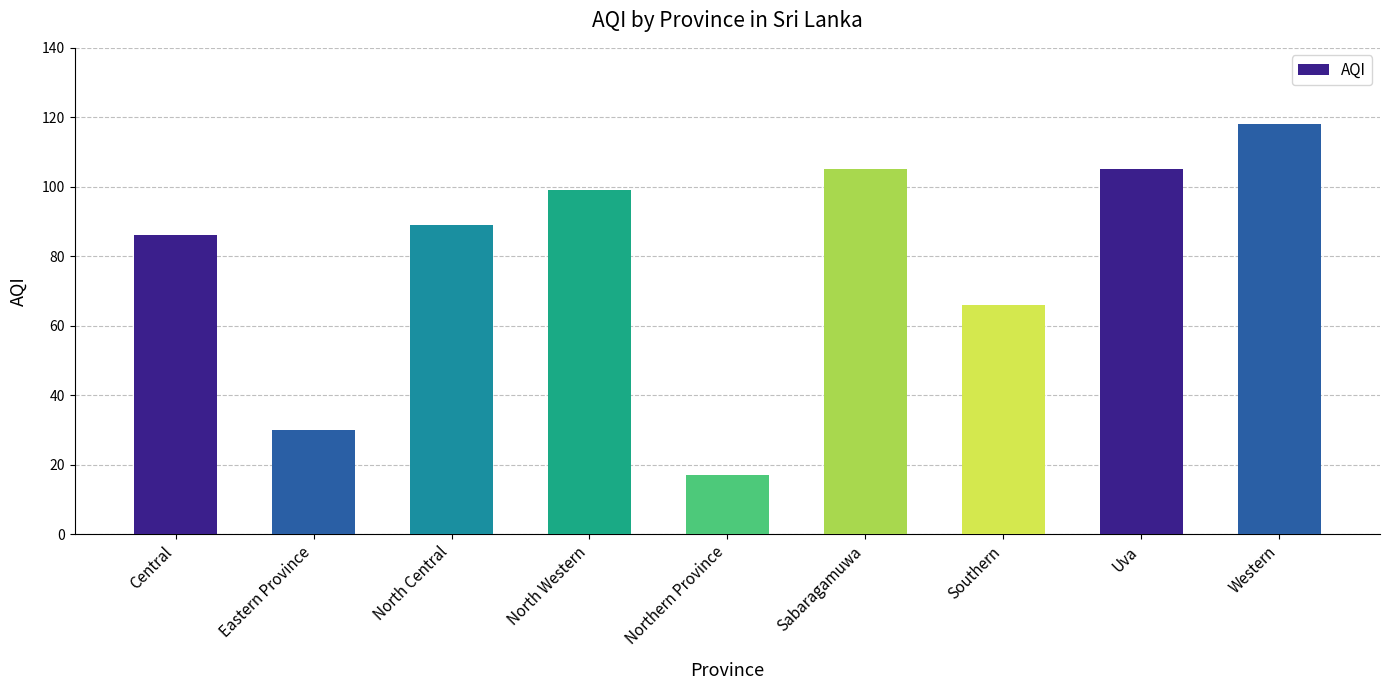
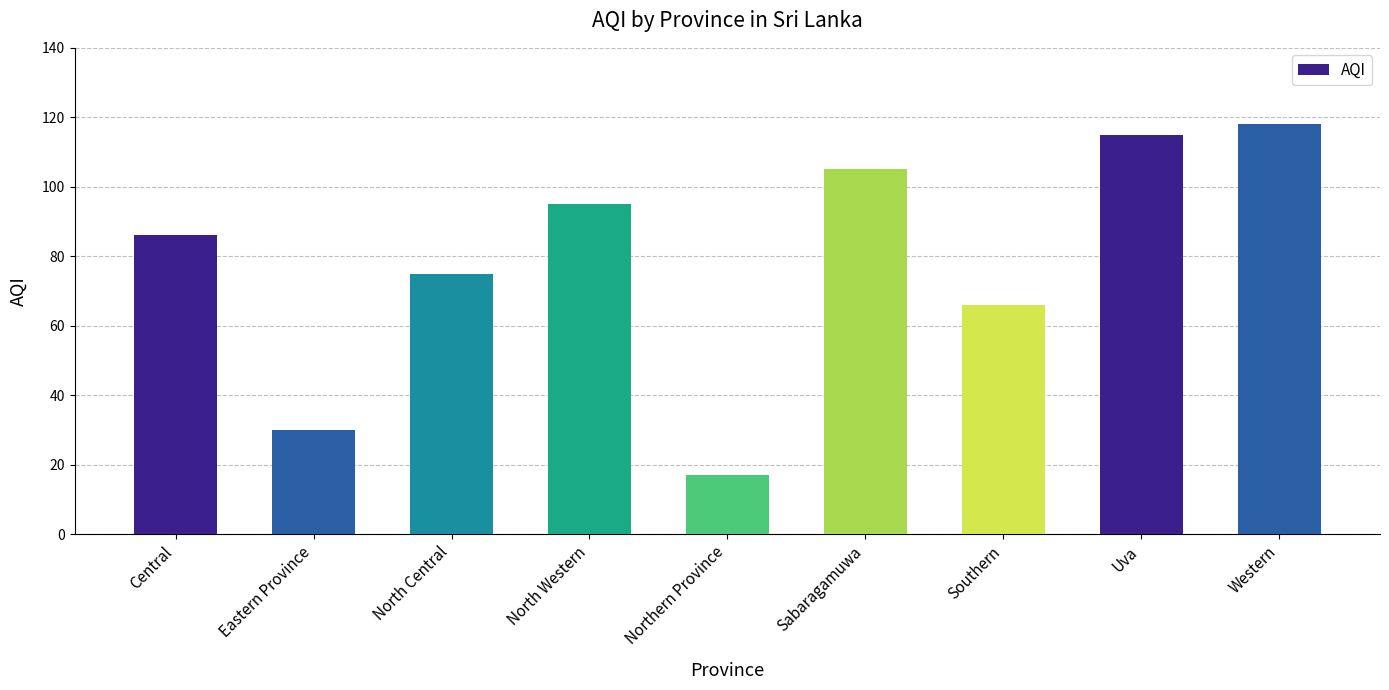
North Central: 89 -> 75
North Western: 99 -> 95
Uva: 105 -> 115
